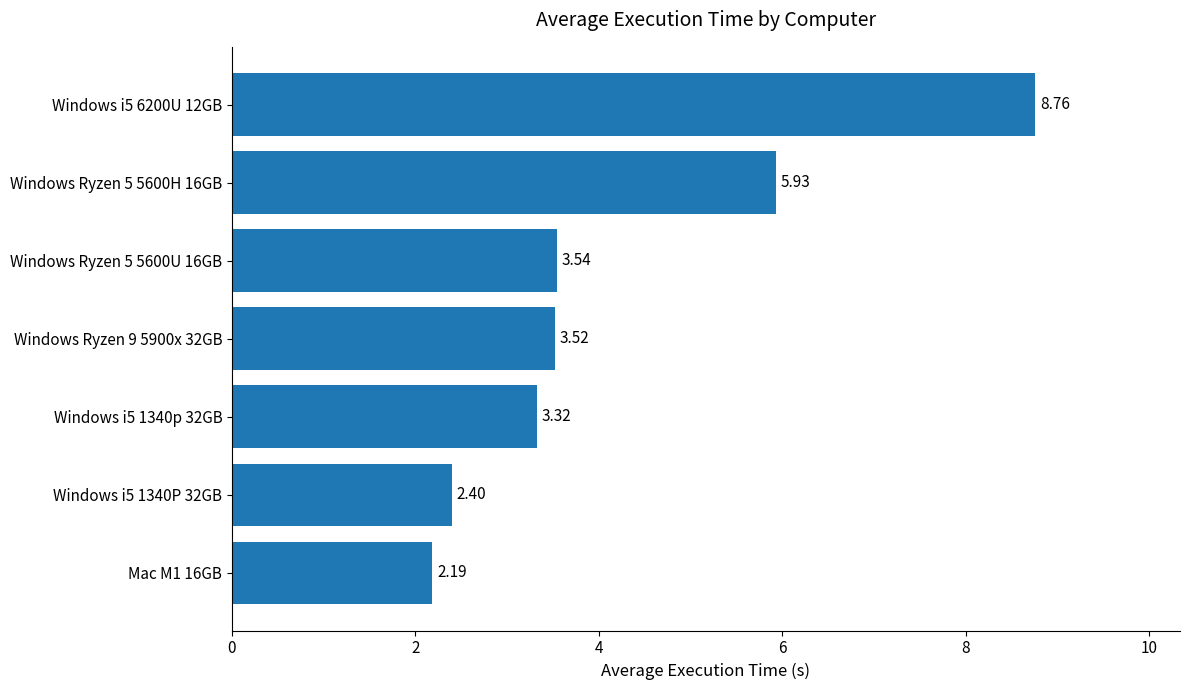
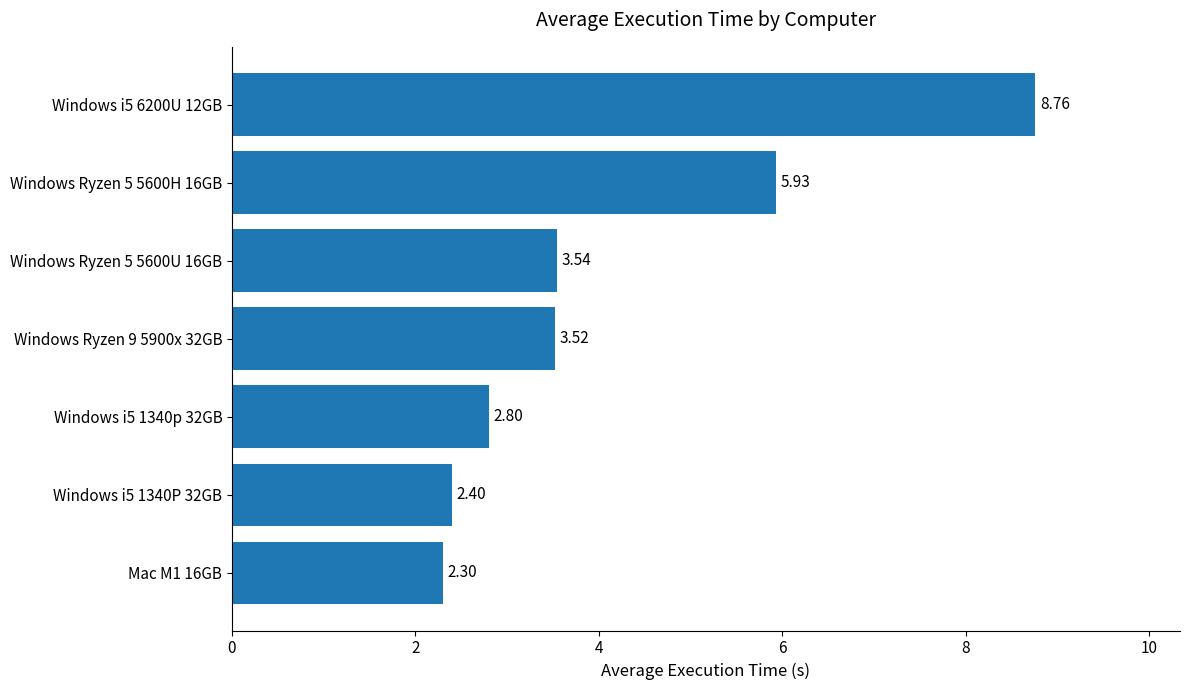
Windows i5 1340p 32GB: 3.32 -> 2.80
Mac M1 16GB: 2.19 -> 2.30
